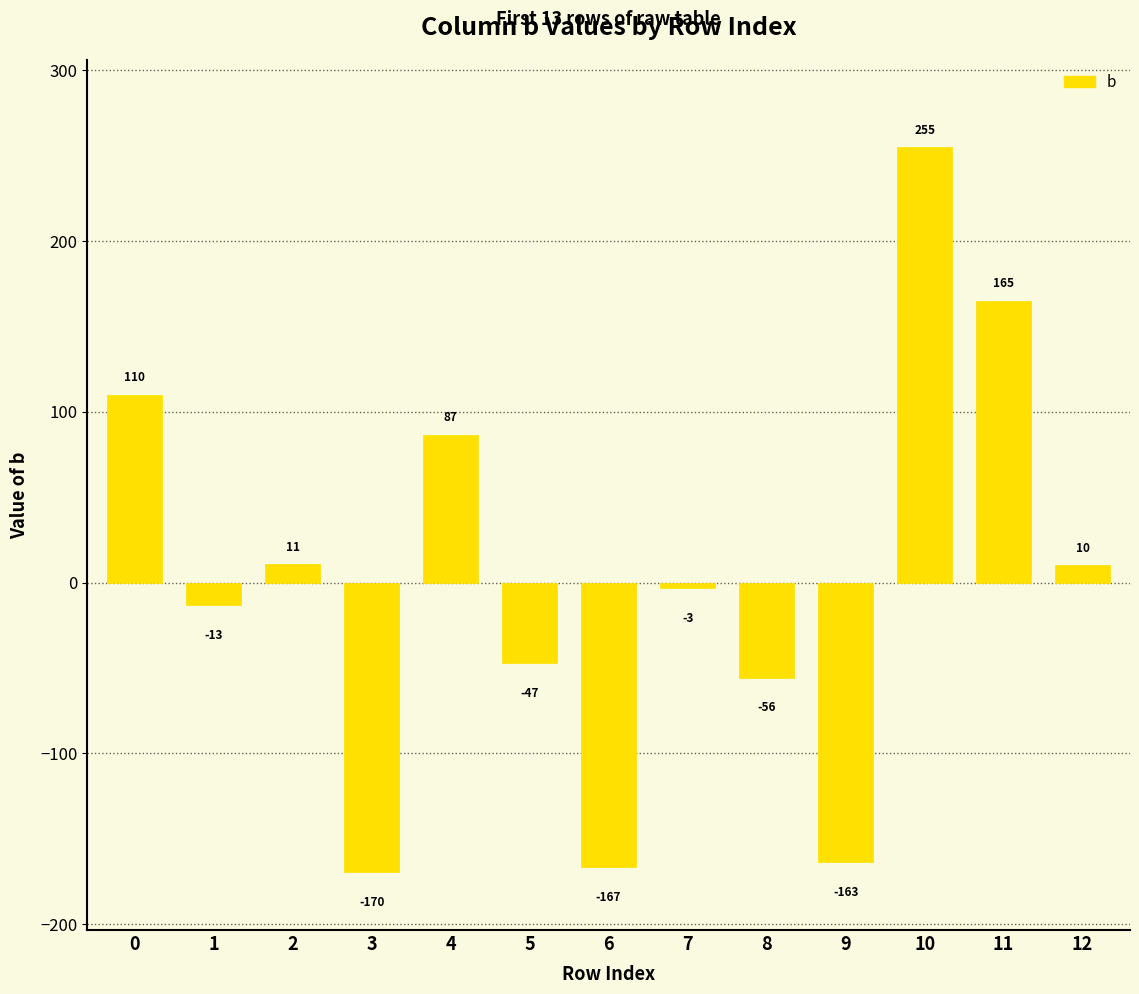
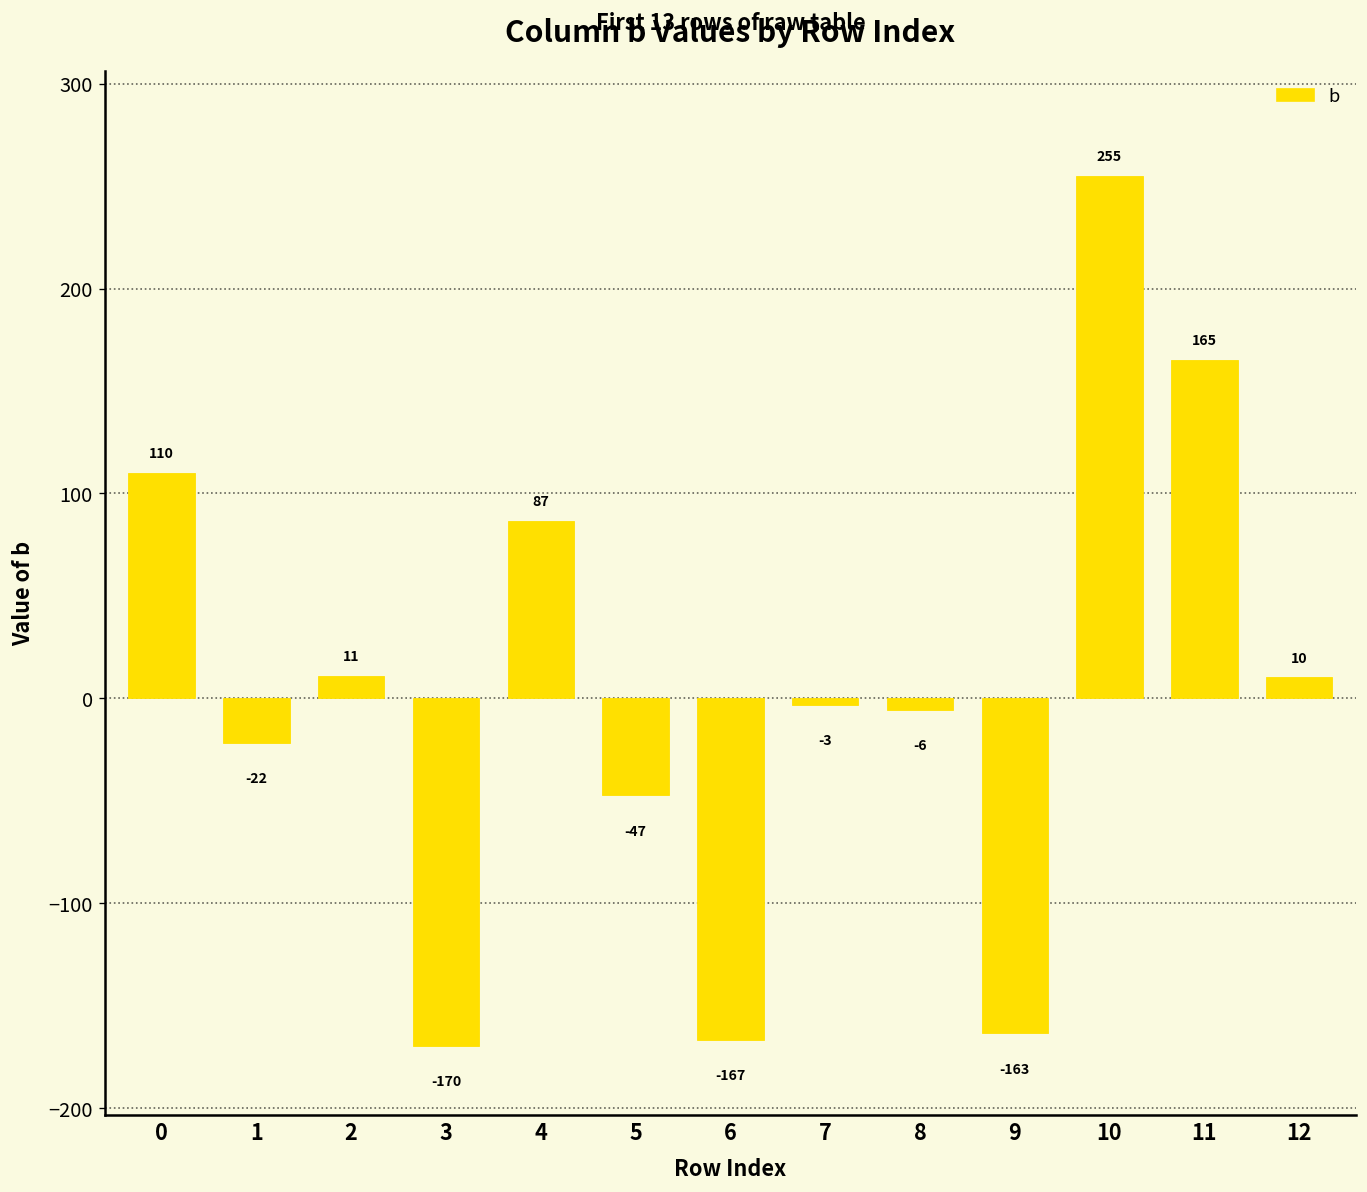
1: -13 -> -22
8: -56 -> -6
